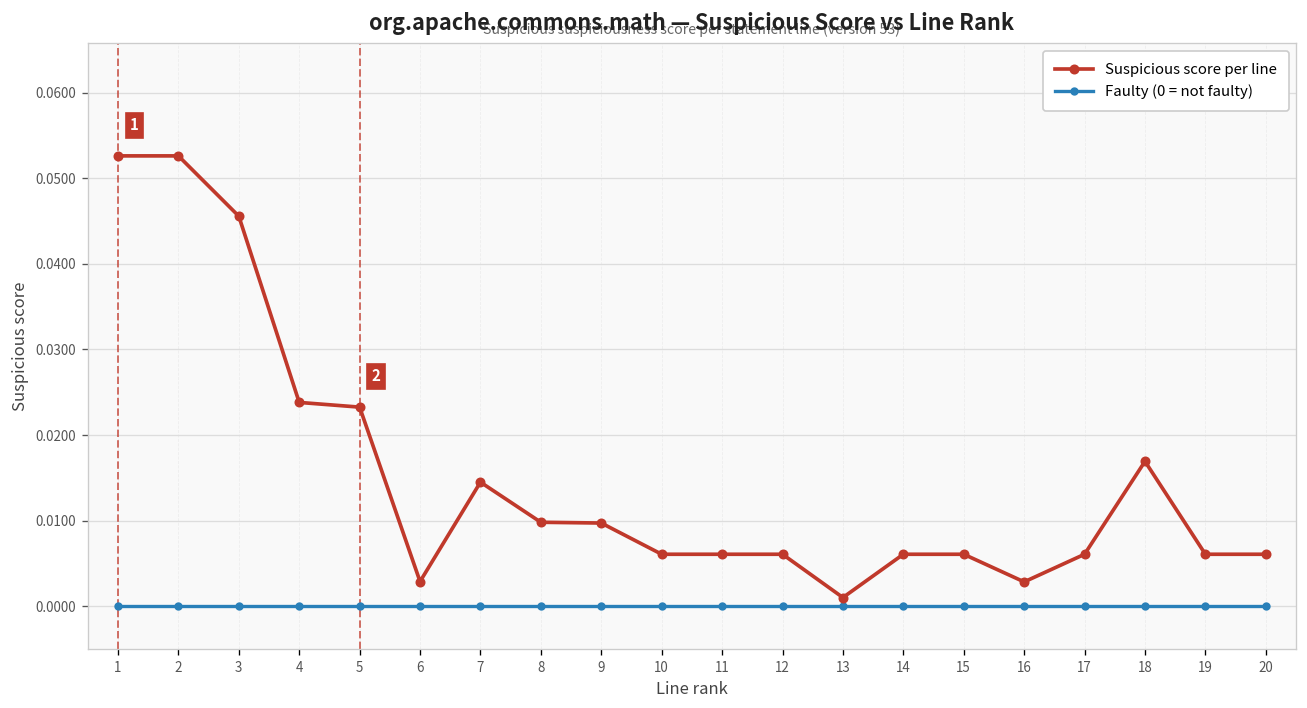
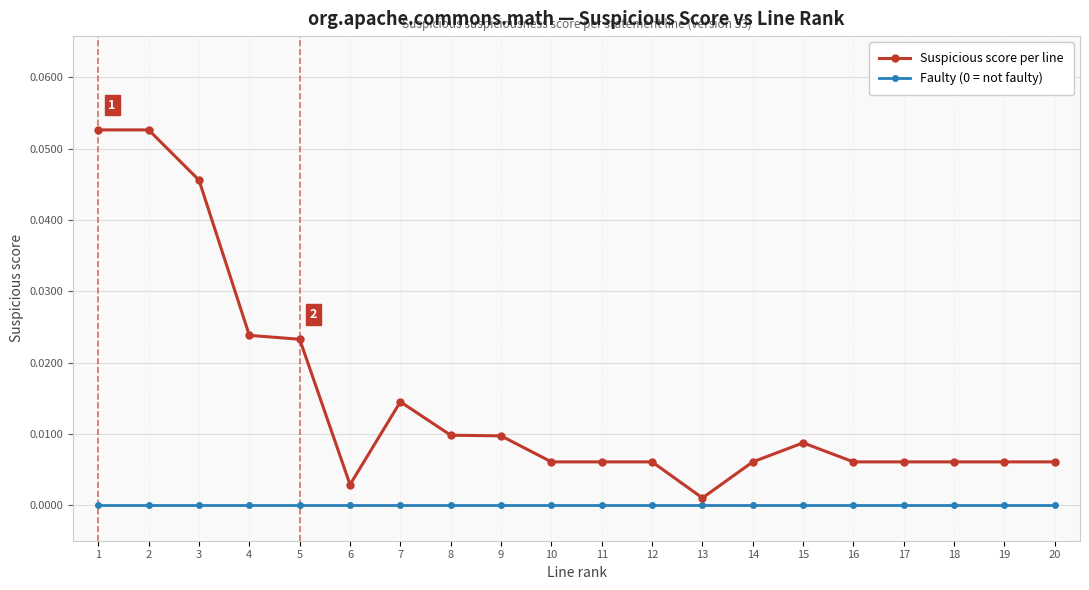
Suspicious score per line, 15: 0.006 -> 0.009
Suspicious score per line, 16: 0.003 -> 0.006
Suspicious score per line, 18: 0.017 -> 0.006
